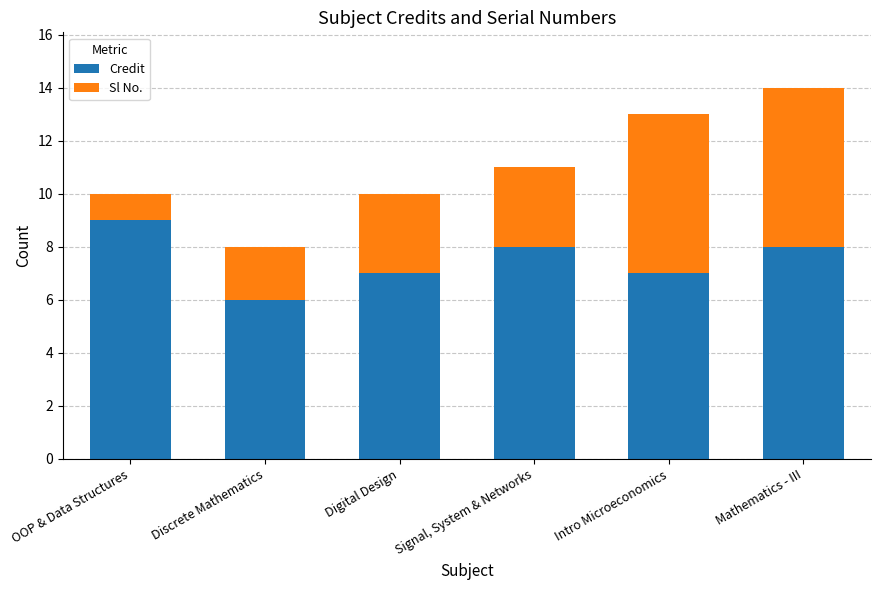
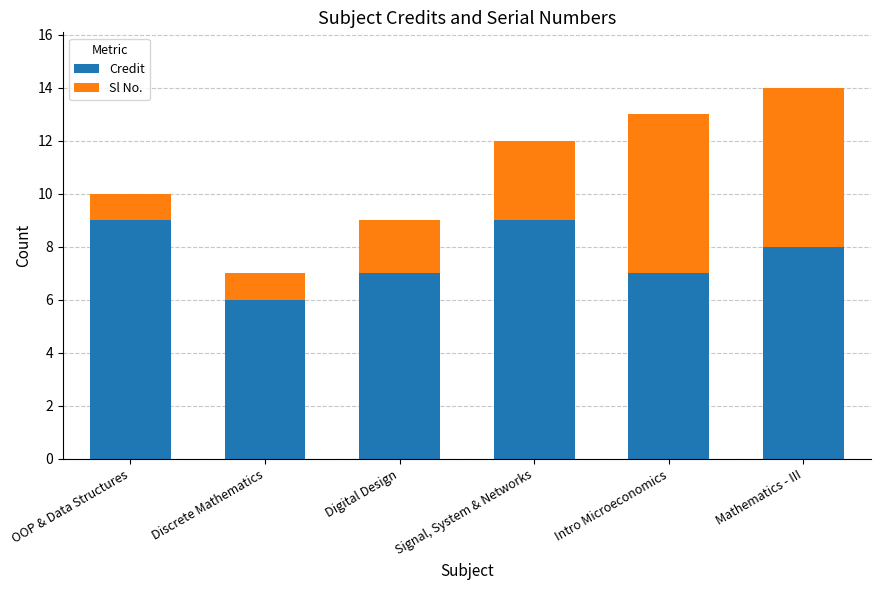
Sl No., Discrete Mathematics: 2 -> 1
Sl No., Digital Design: 3 -> 2
Credit, Signal, System & Networks: 8 -> 9
